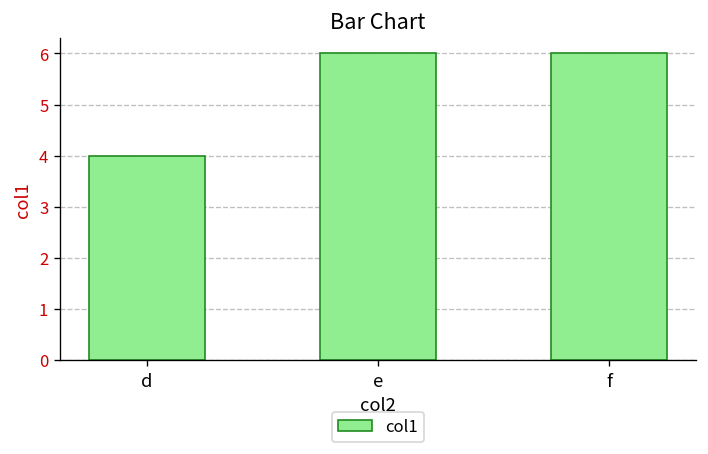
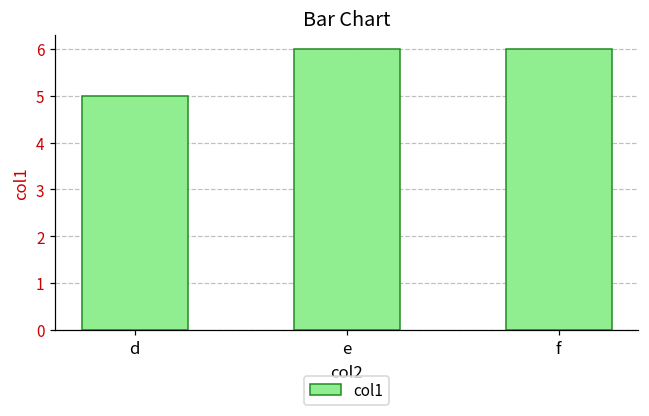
d: 4 -> 5
